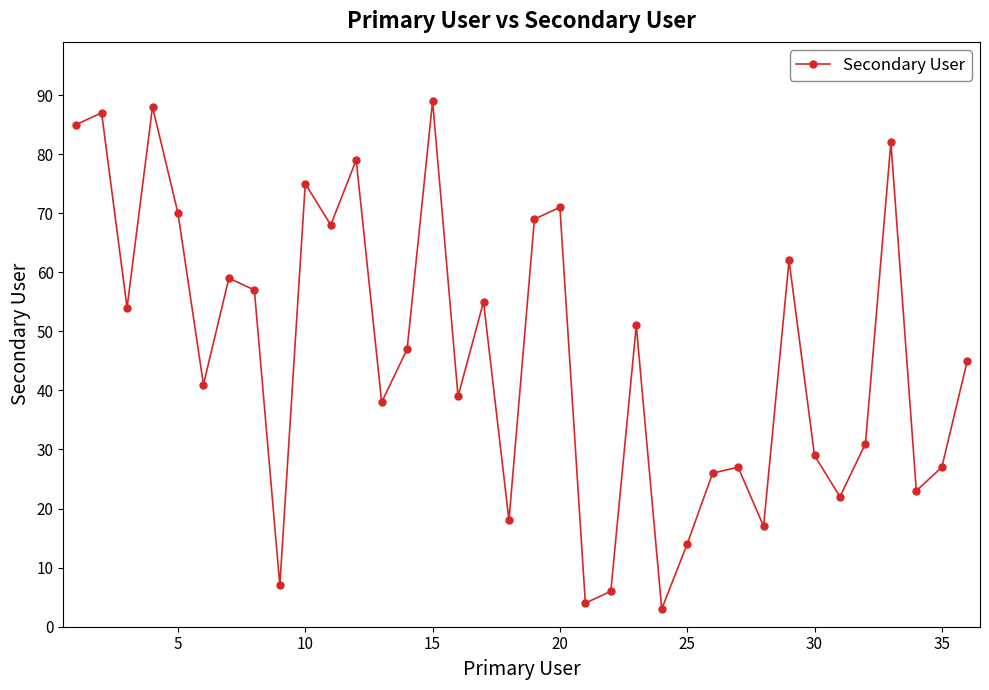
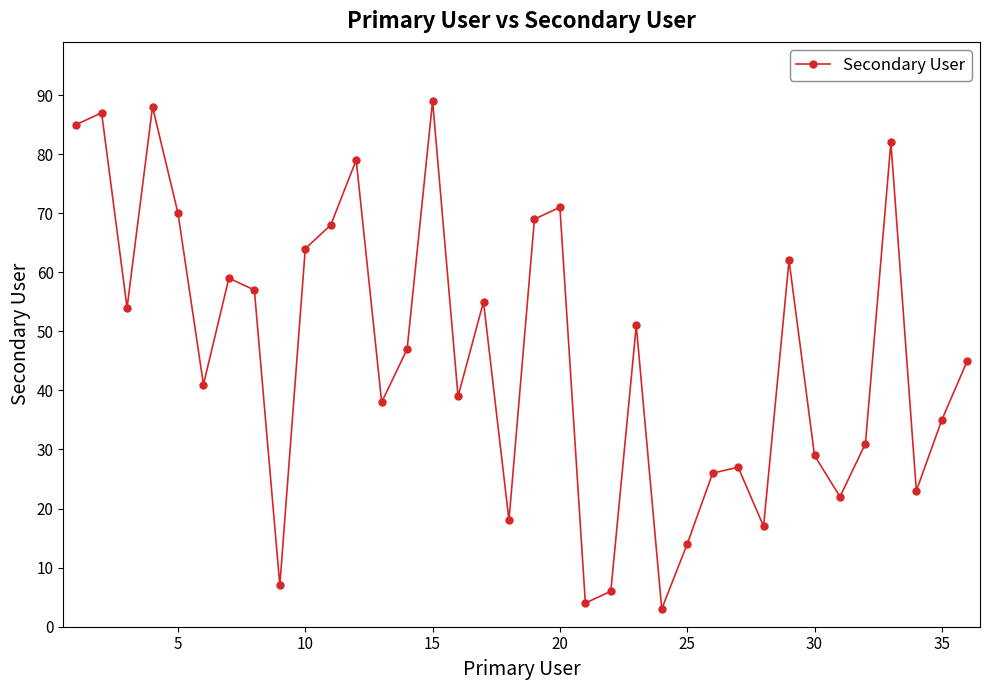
10: 75 -> 64
35: 27 -> 35
